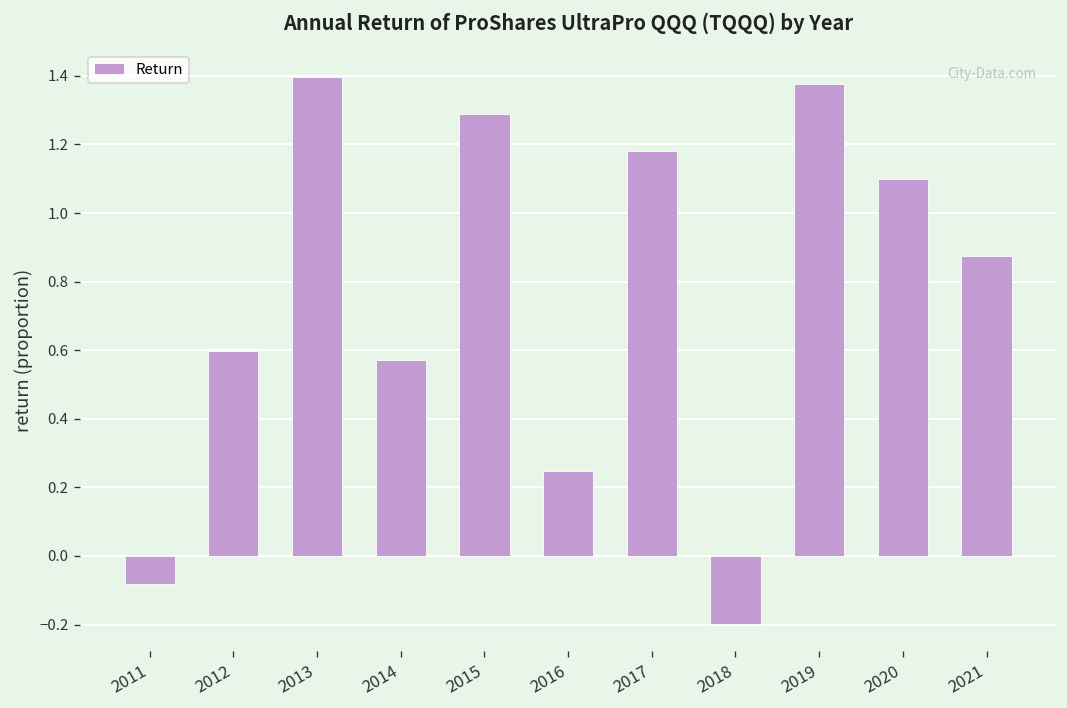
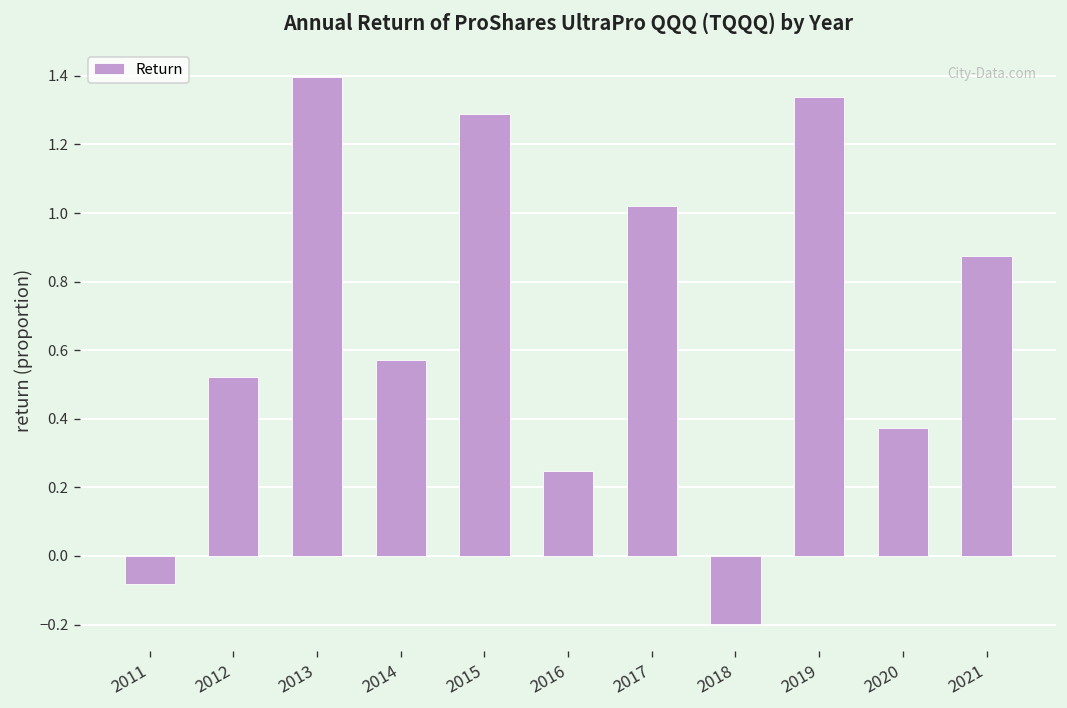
2012: 0.60 -> 0.52
2017: 1.18 -> 1.02
2019: 1.38 -> 1.34
2020: 1.10 -> 0.37
